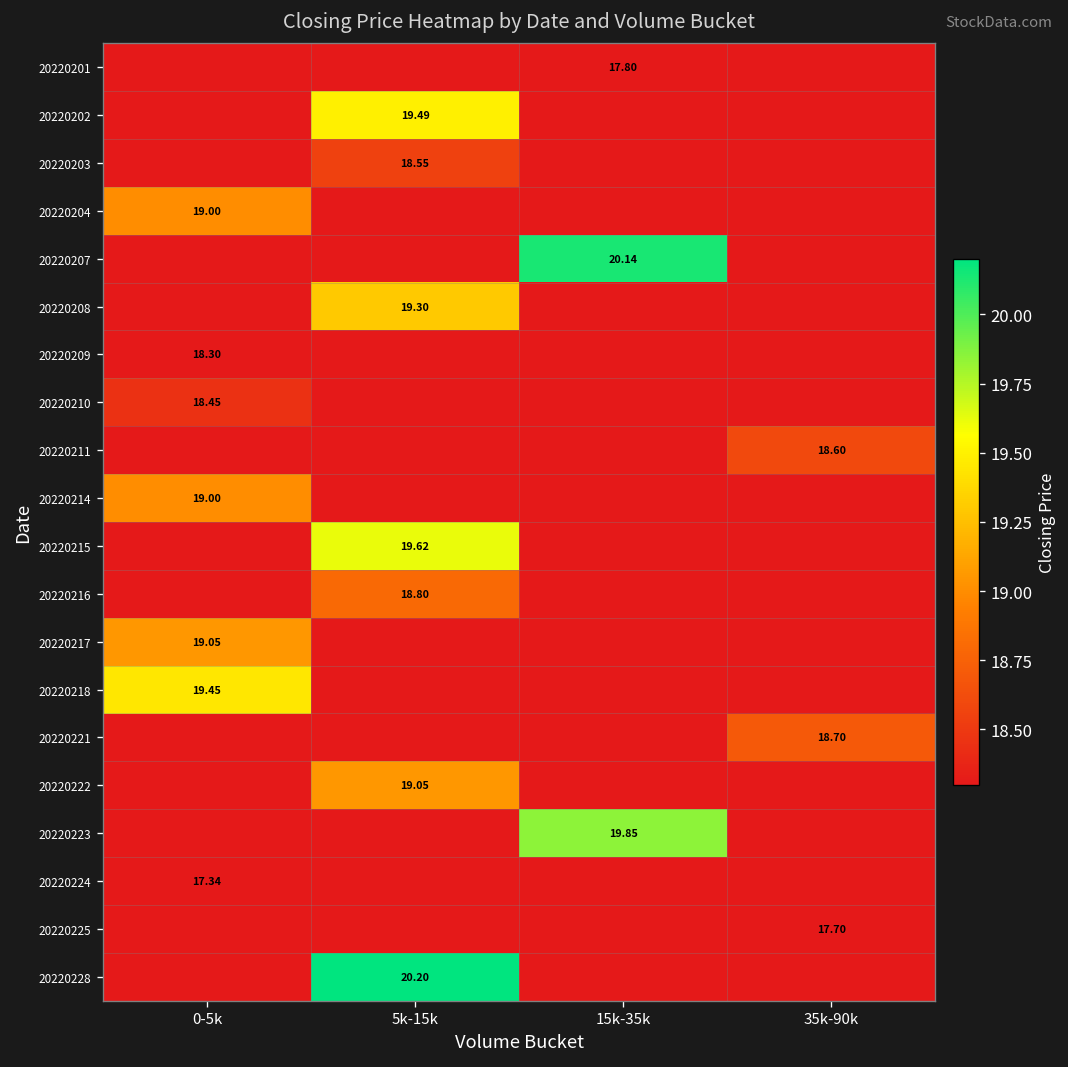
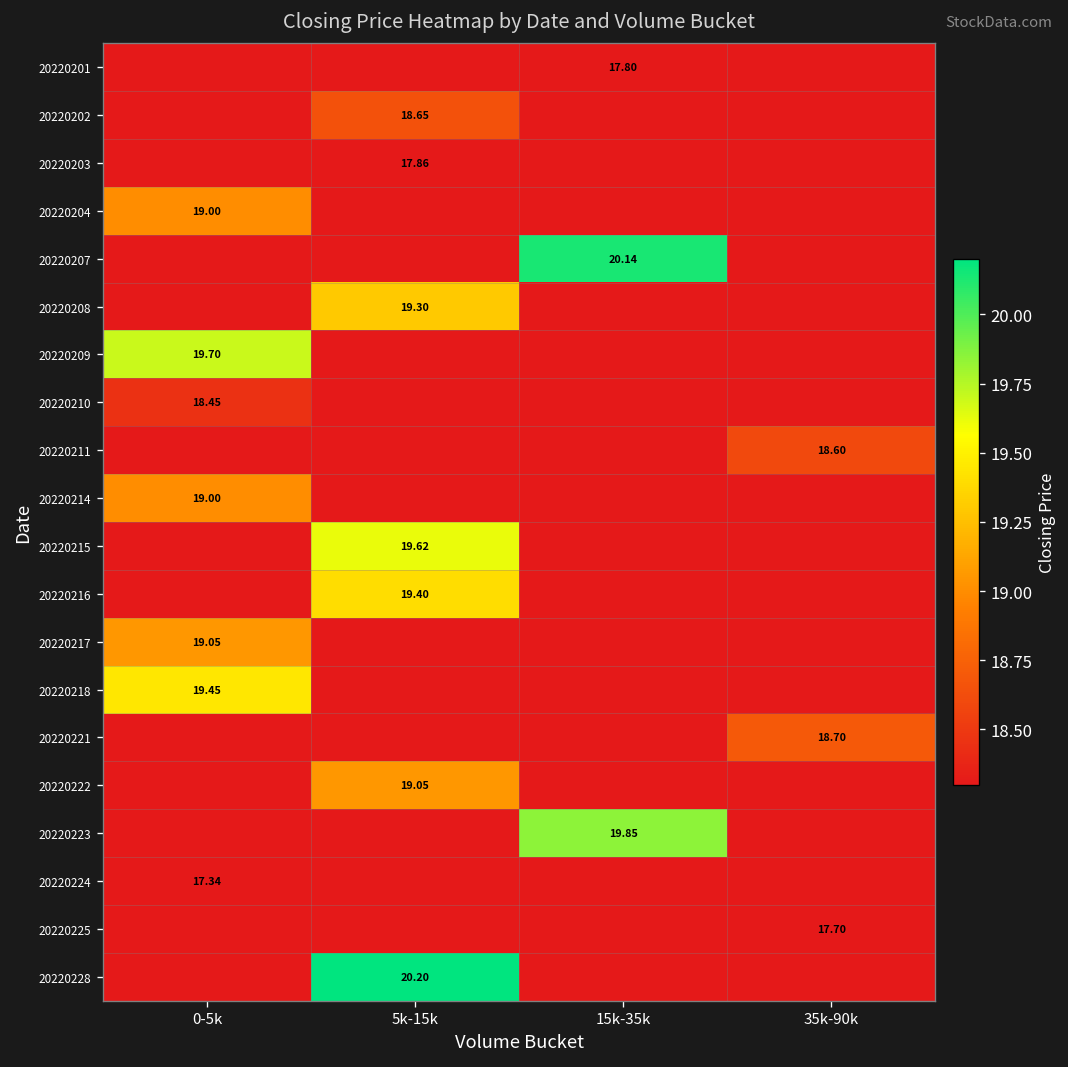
20220202, 5k-15k: 19.49 -> 18.65
20220203, 5k-15k: 18.55 -> 17.86
20220209, 0-5k: 18.30 -> 19.70
20220216, 5k-15k: 18.80 -> 19.40
